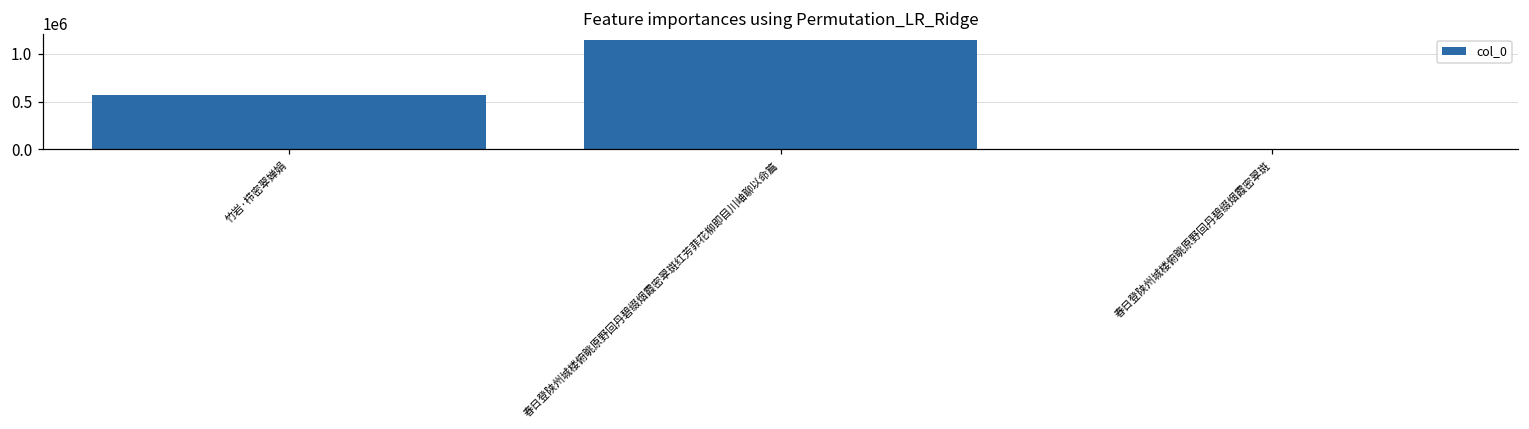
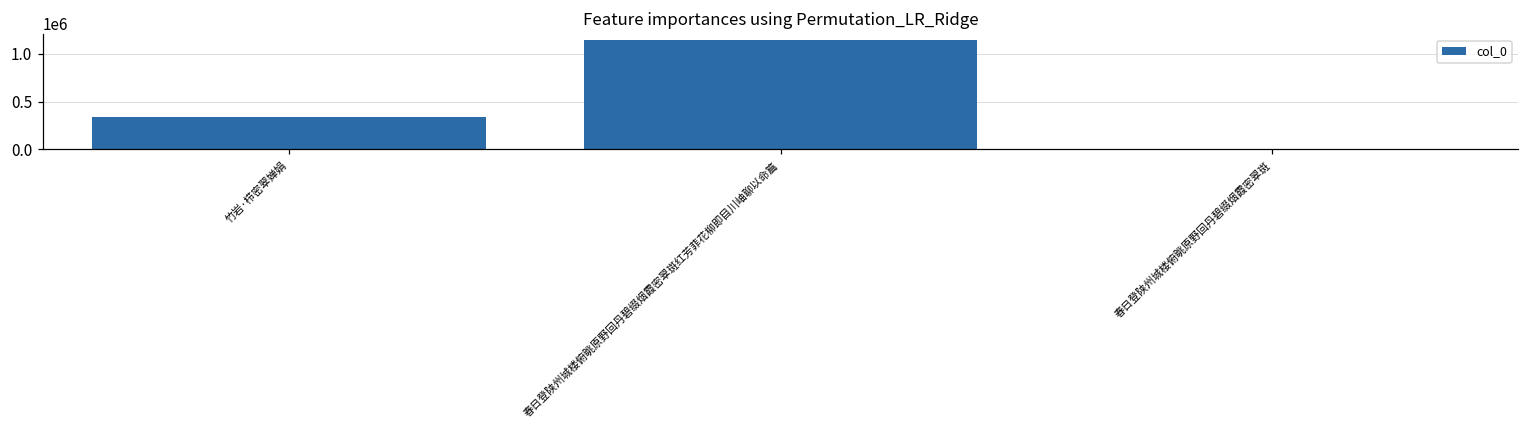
竹岩·栉密翠婵娟: 600000 -> 300000
